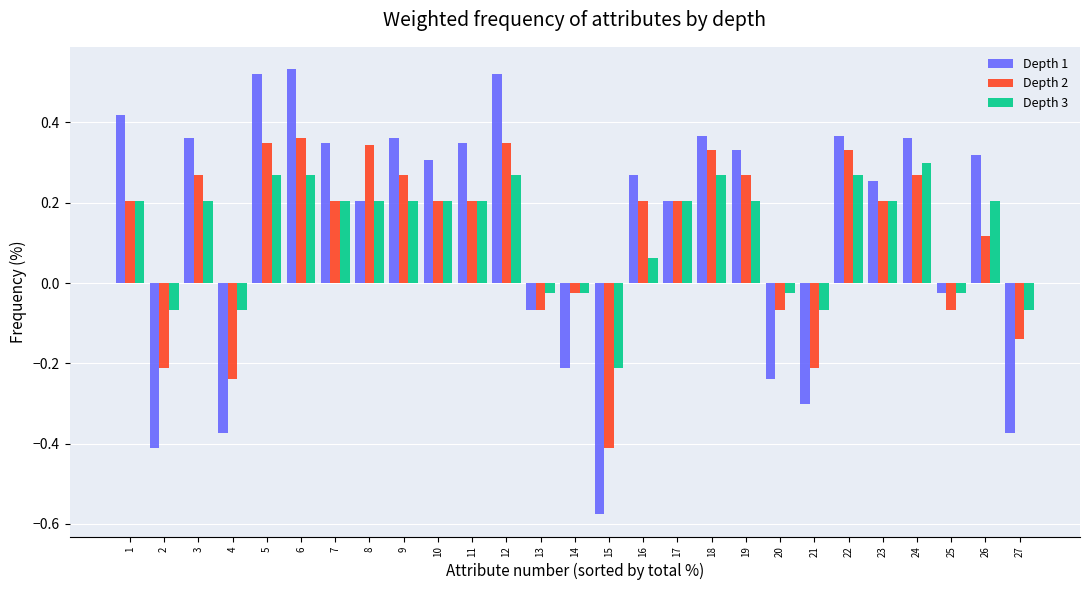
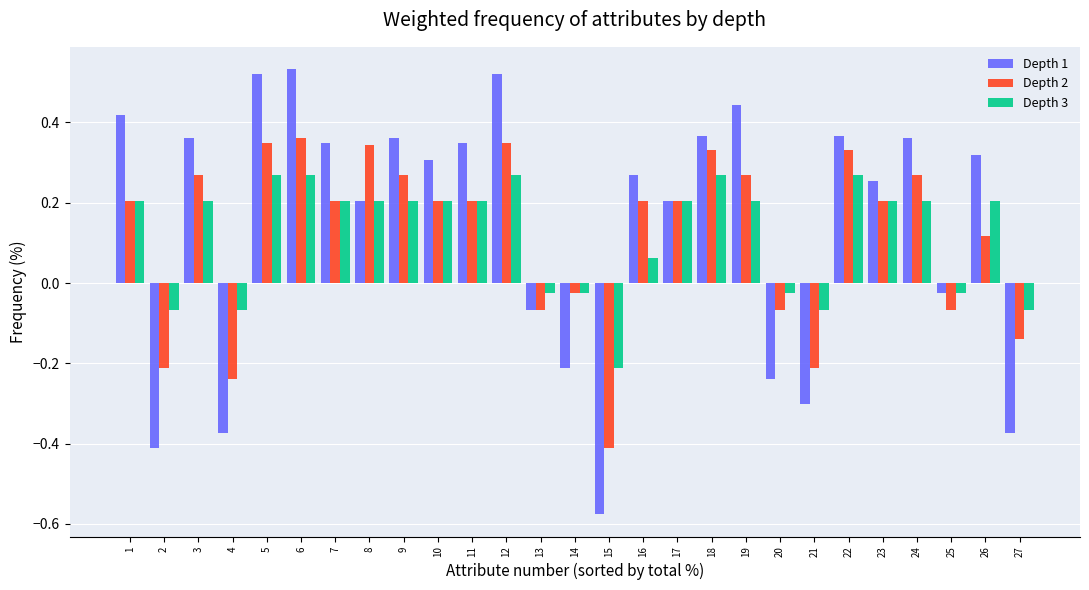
Depth 1, 19: 0.33 -> 0.44
Depth 3, 24: 0.30 -> 0.21
